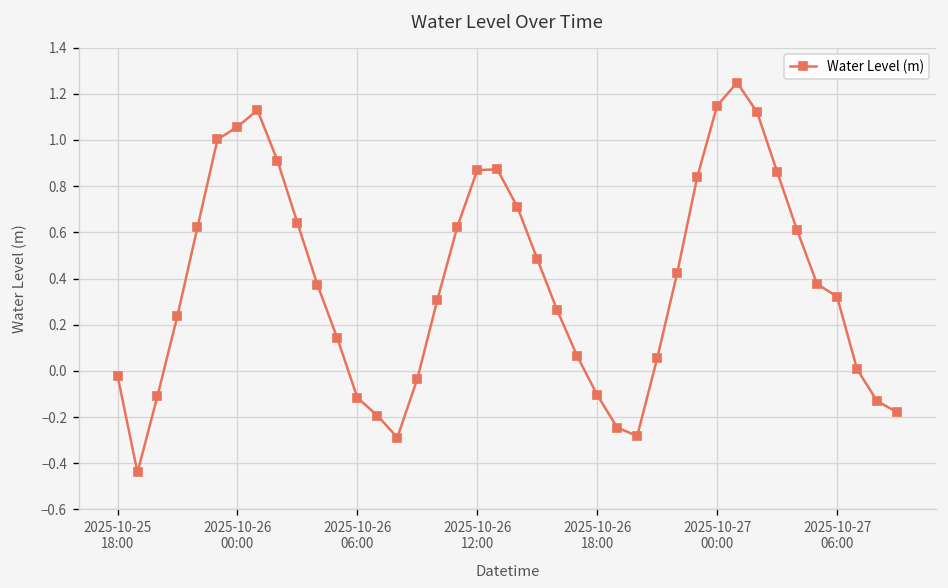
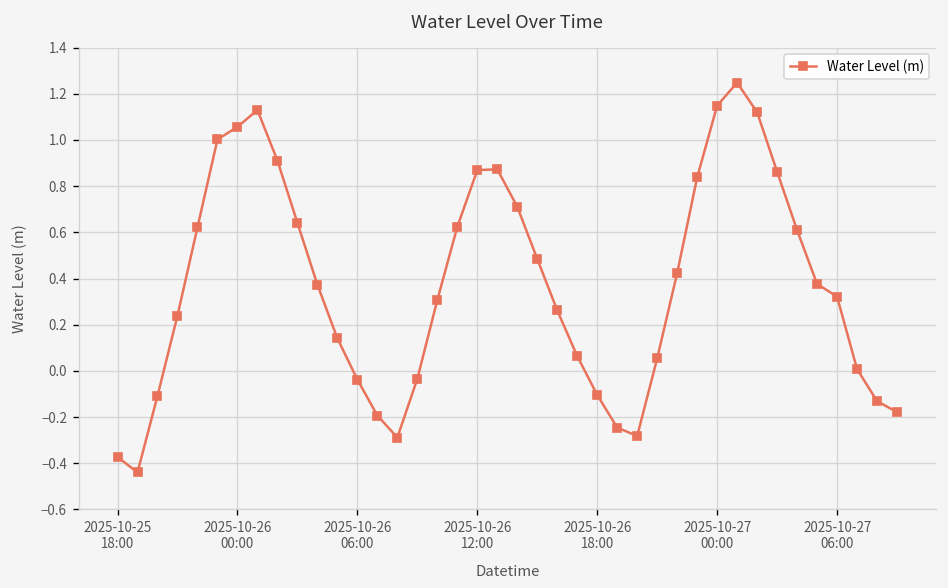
2025-10-25 18:00: -0.02 -> -0.37
2025-10-26 06:00: -0.12 -> -0.04
